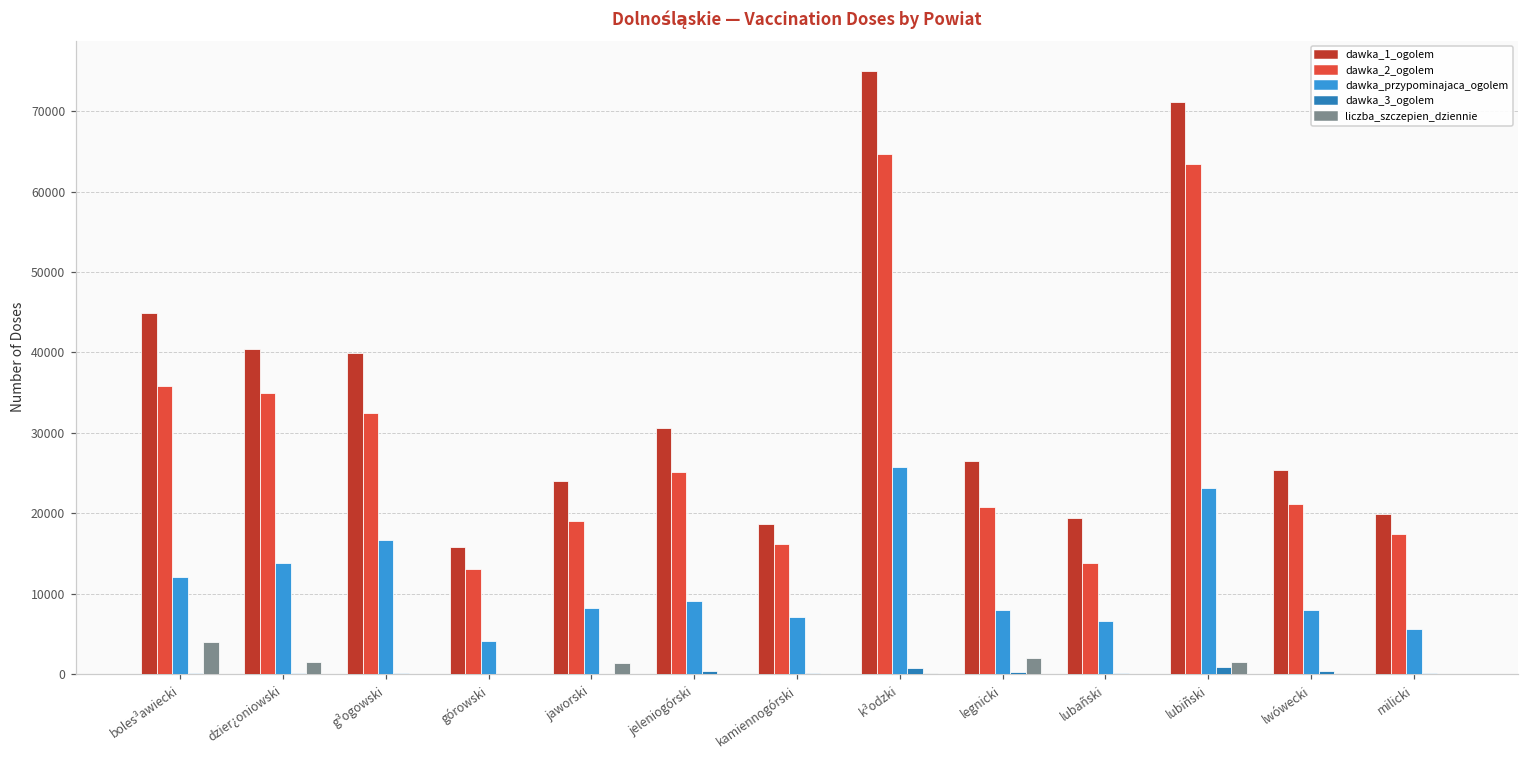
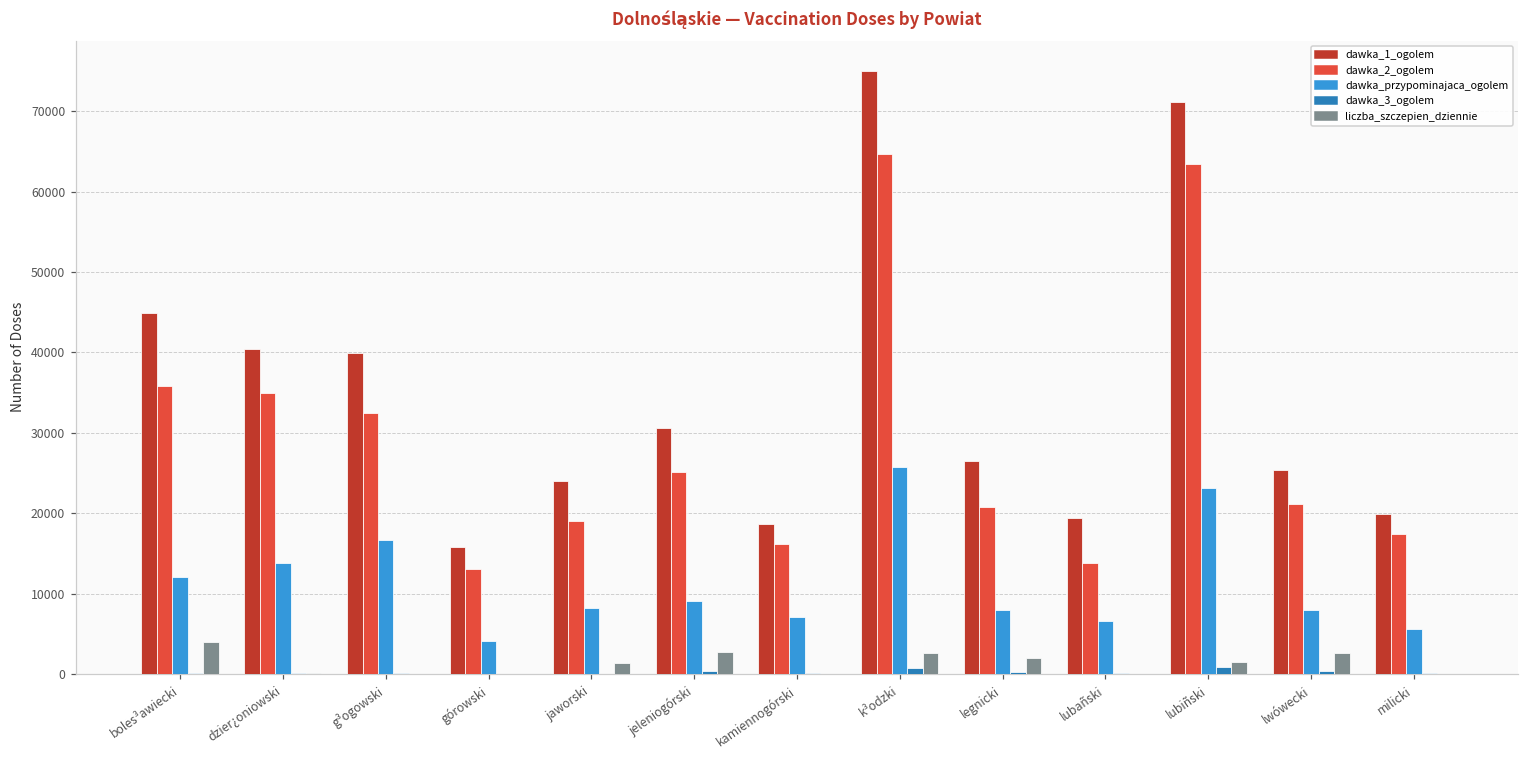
liczba_szczepien_dziennie, dzier¿oniowski: 1000 -> 0
liczba_szczepien_dziennie, jeleniogórski: 0 -> 3000
liczba_szczepien_dziennie, k³odzki: 0 -> 3000
liczba_szczepien_dziennie, lwówecki: 0 -> 3000
